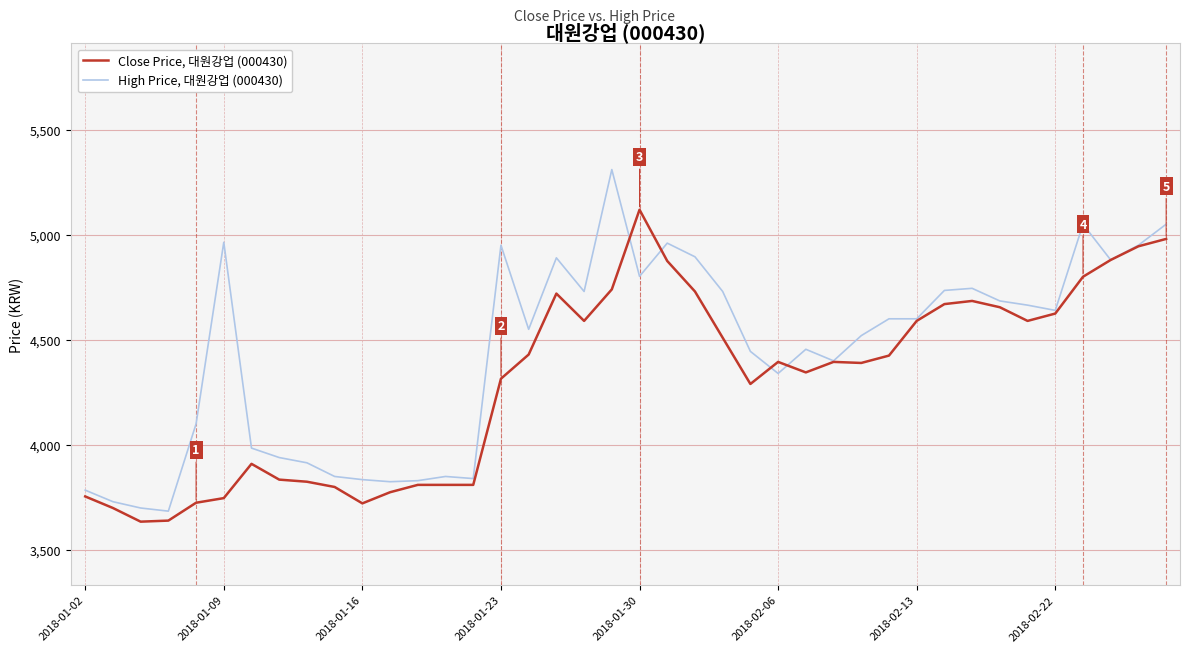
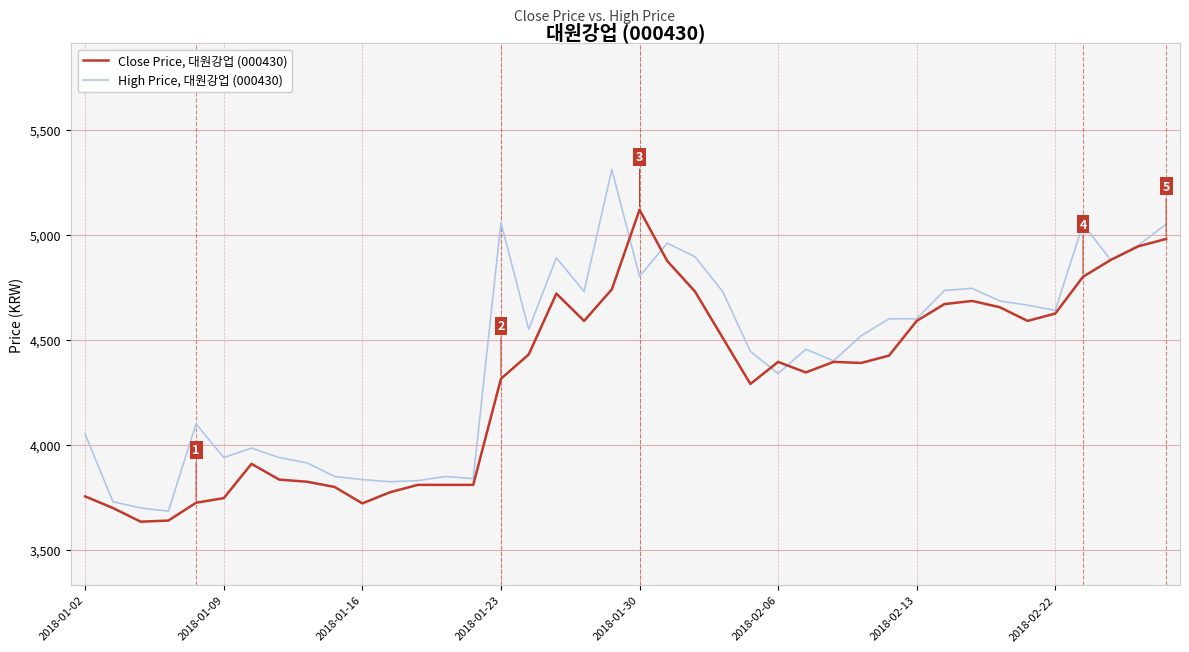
High Price, 대원강업 (000430), 2018-01-02: 3,790 -> 4,050
High Price, 대원강업 (000430), 2018-01-09: 4,960 -> 3,940
High Price, 대원강업 (000430), 2018-01-23: 4,950 -> 5,060
